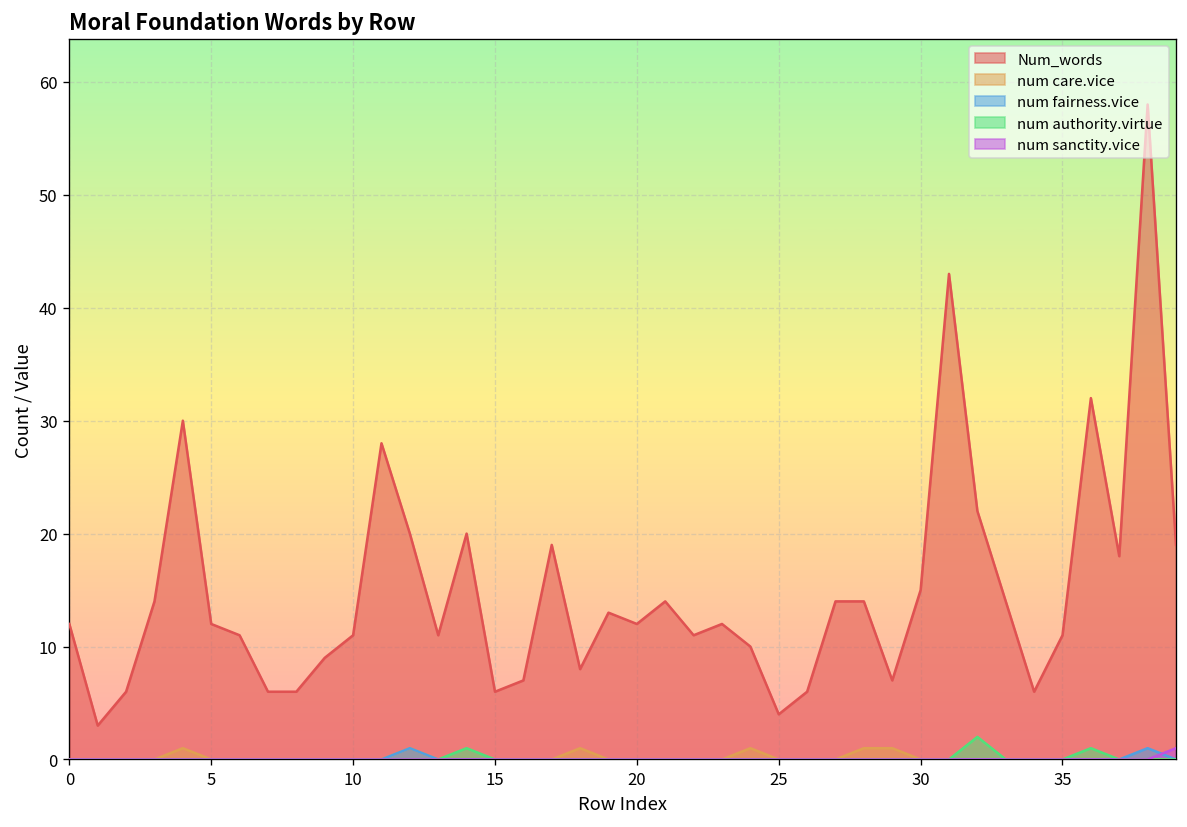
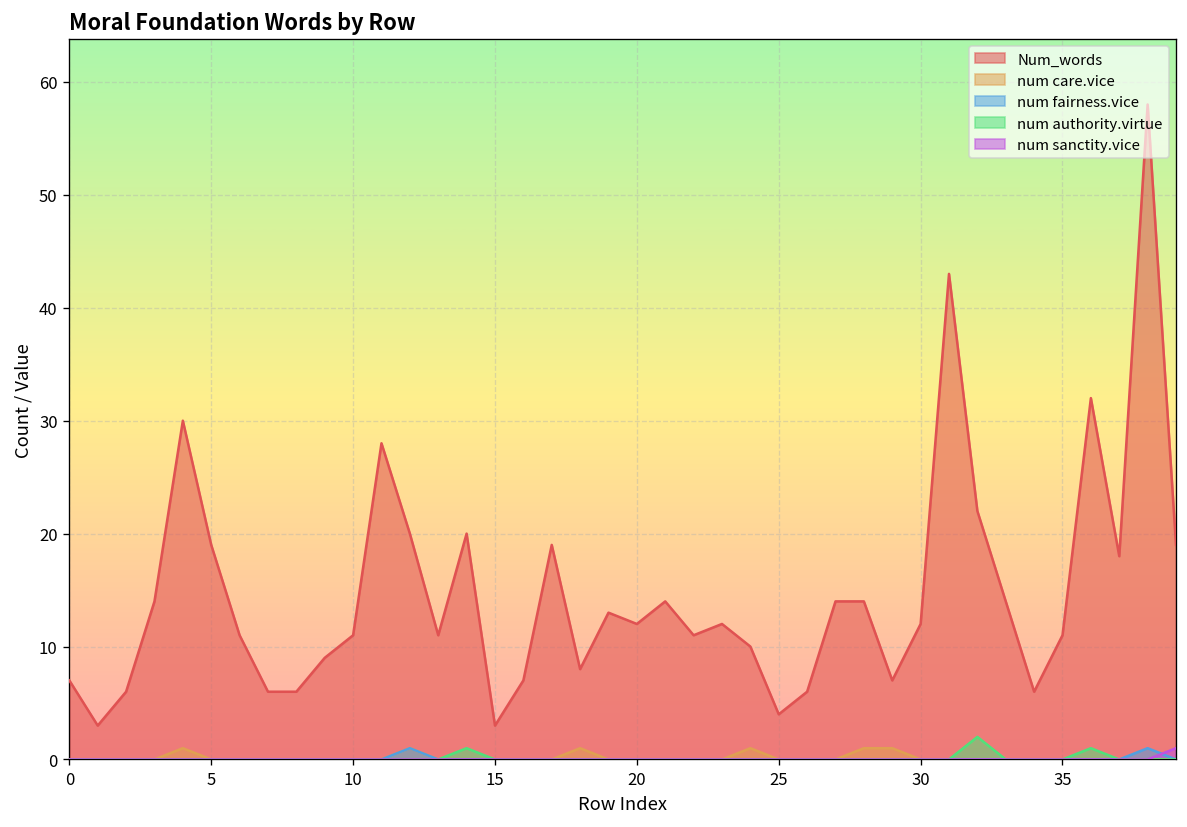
Num_words, 0: 12 -> 7
Num_words, 5: 12 -> 19
Num_words, 15: 6 -> 3
Num_words, 30: 15 -> 12
